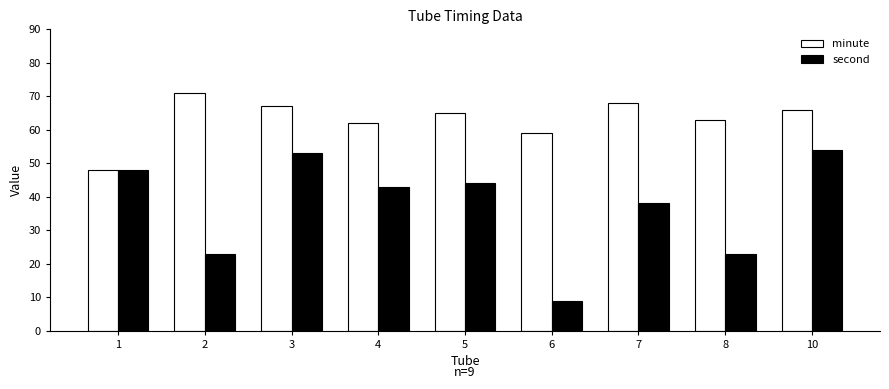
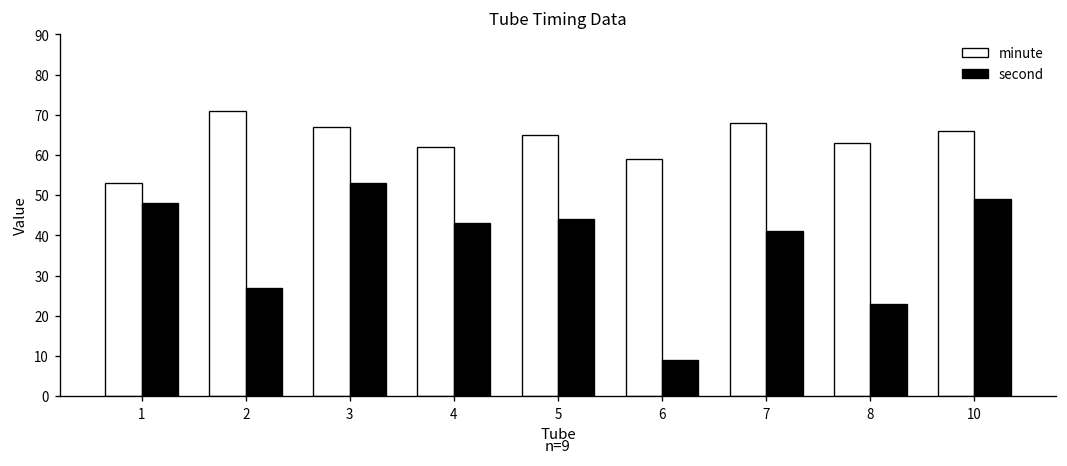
minute, 1: 48 -> 53
second, 2: 23 -> 27
second, 7: 38 -> 41
second, 10: 54 -> 49
